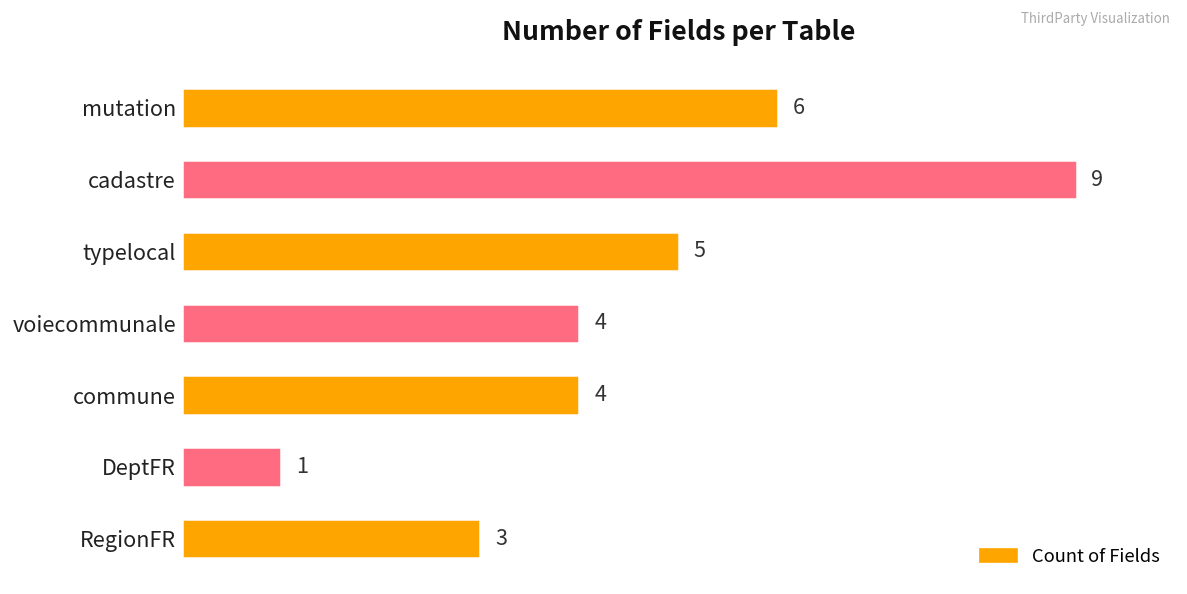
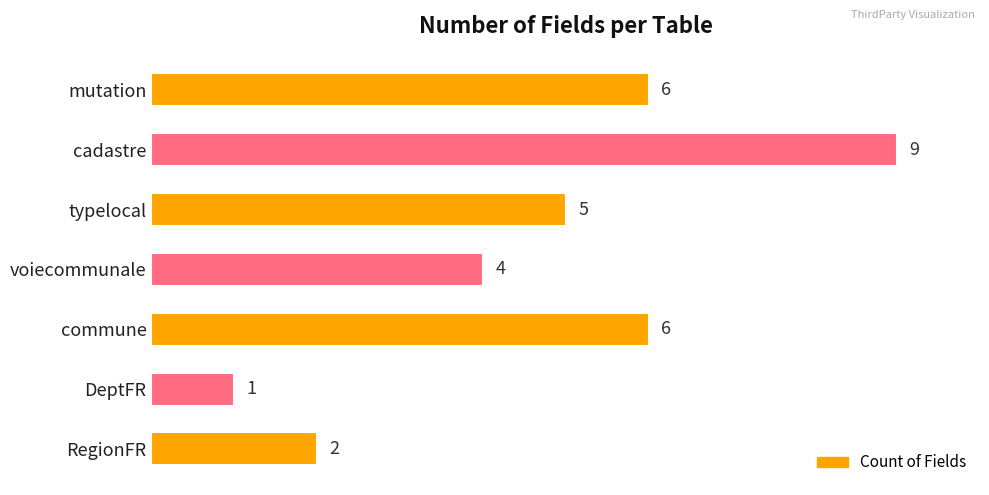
commune: 4 -> 6
RegionFR: 3 -> 2
